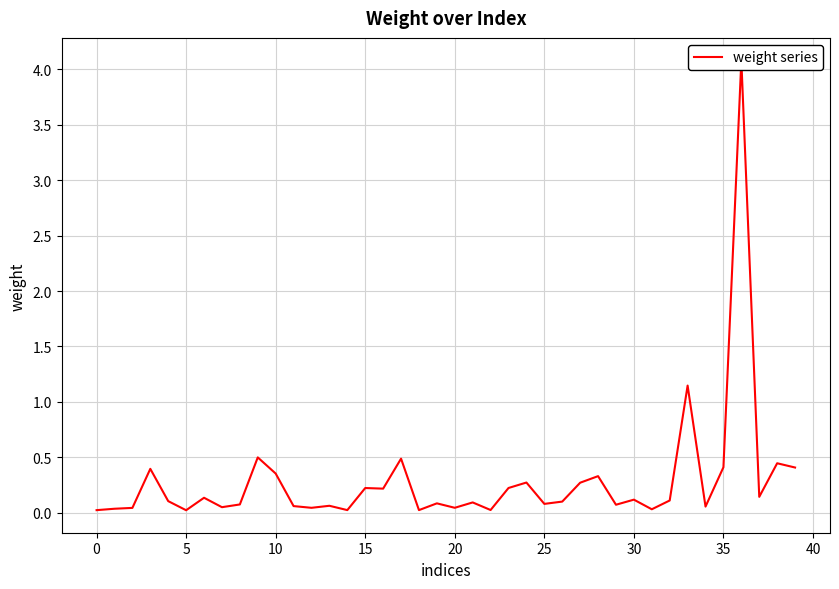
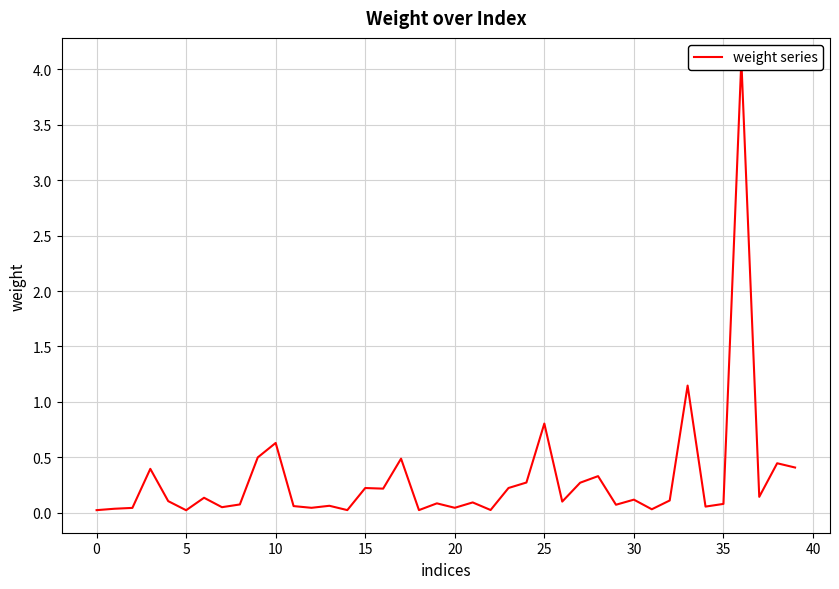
10: 0.35 -> 0.63
25: 0.08 -> 0.81
35: 0.41 -> 0.08
